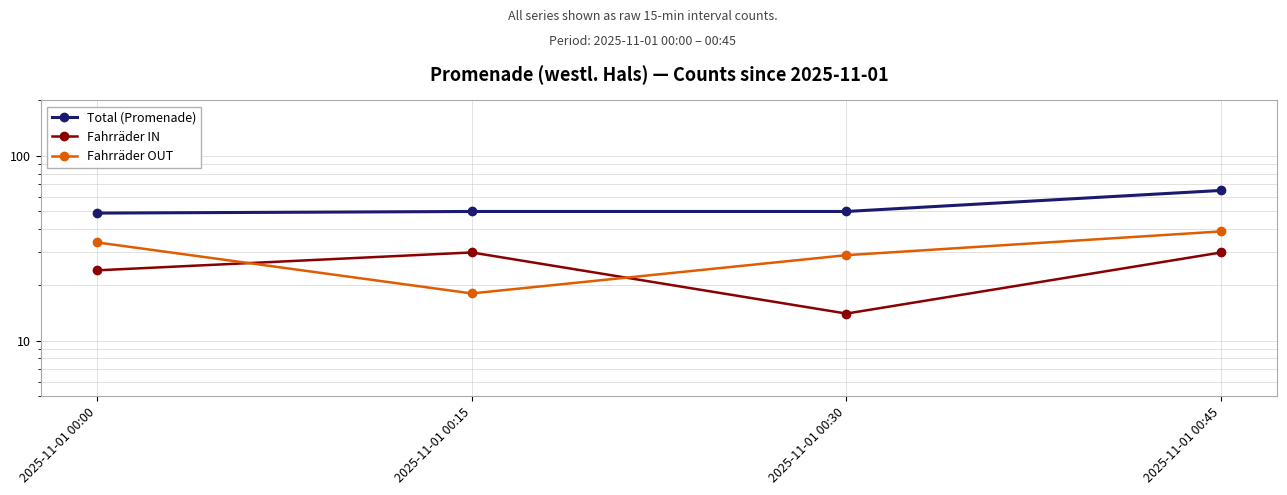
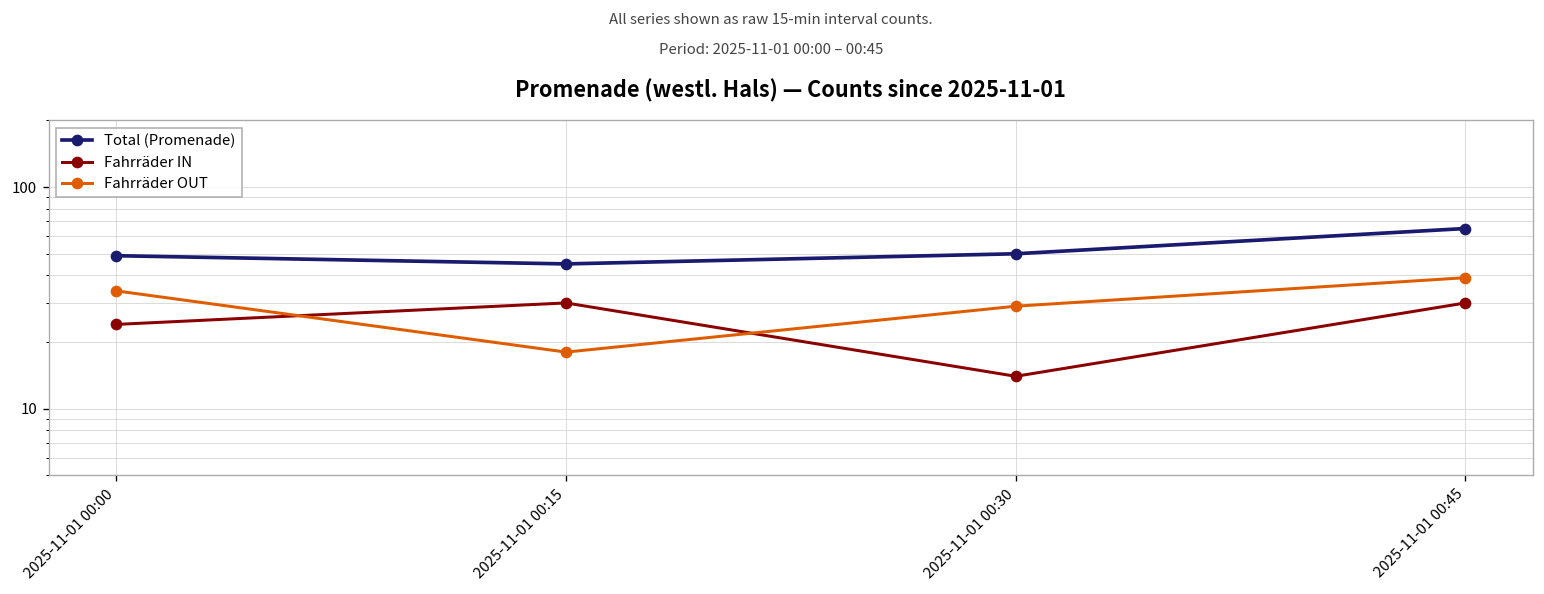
Total (Promenade), 2025-11-01 00:15: 50 -> 45
